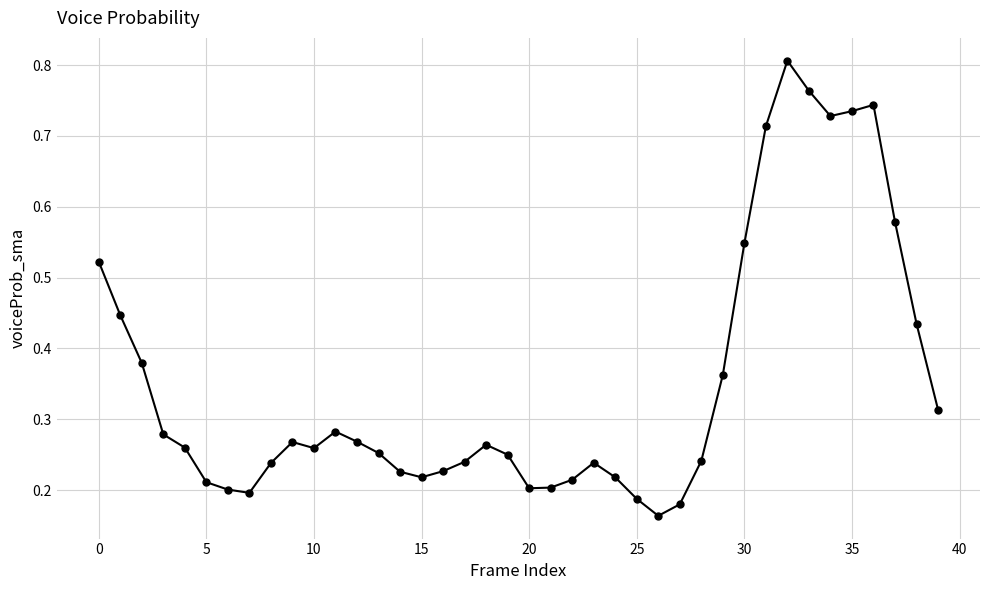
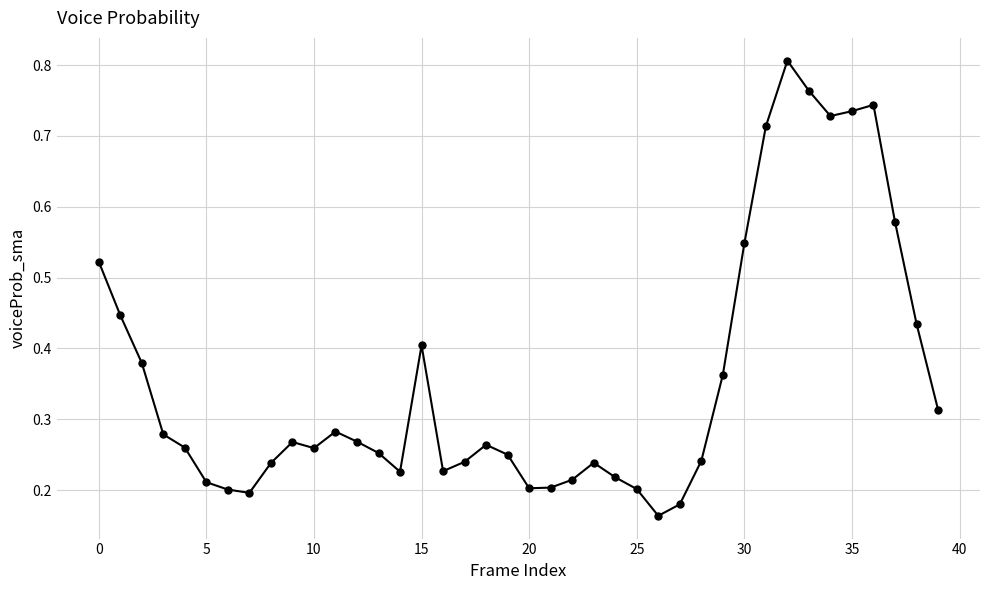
15: 0.22 -> 0.40
25: 0.19 -> 0.20
